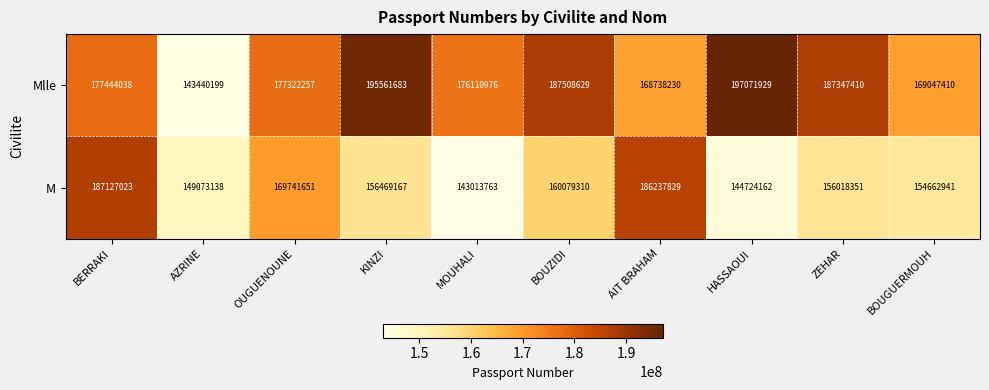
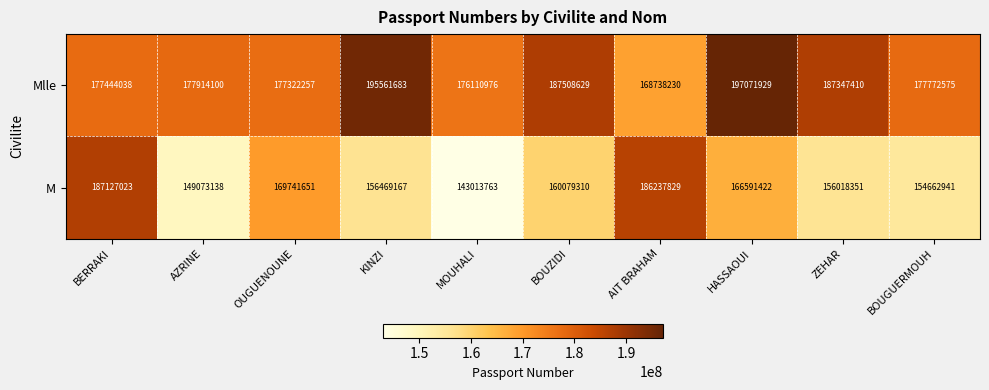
Mlle, AZRINE: 143440199 -> 177914100
Mlle, BOUGUERMOUH: 169047410 -> 177772575
M, HASSAOUI: 144724162 -> 166591422
